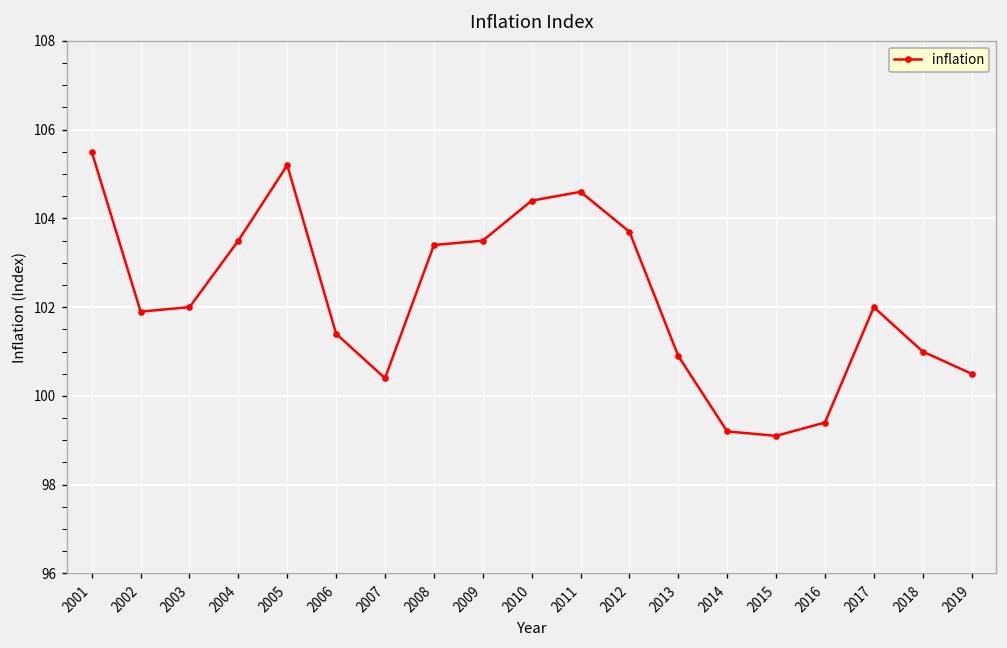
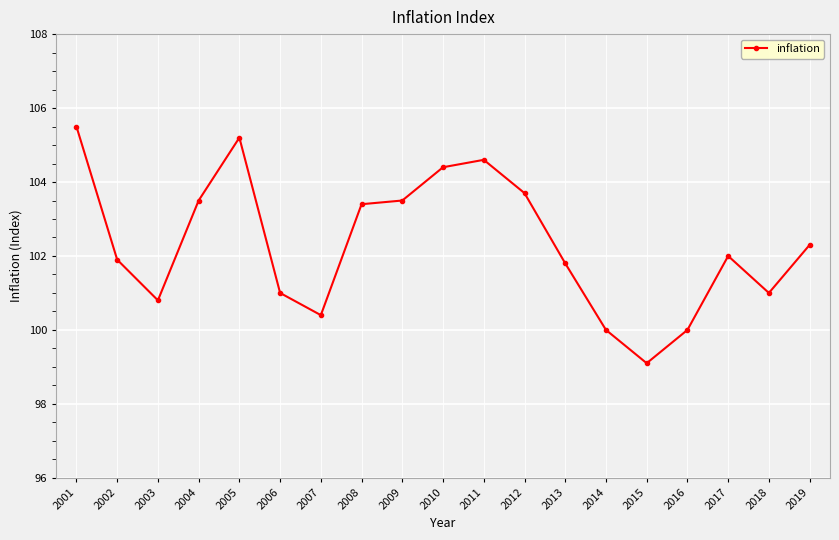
2003: 102.0 -> 100.8
2006: 101.4 -> 101.0
2013: 100.9 -> 101.8
2014: 99.2 -> 100.0
2016: 99.4 -> 100.0
2019: 100.5 -> 102.3
